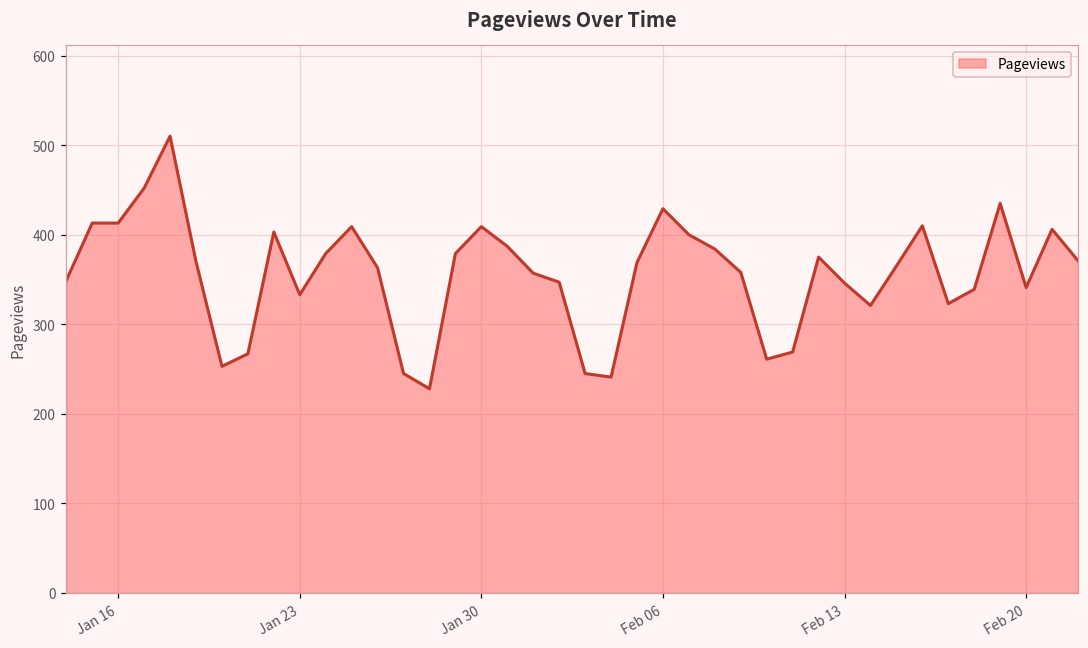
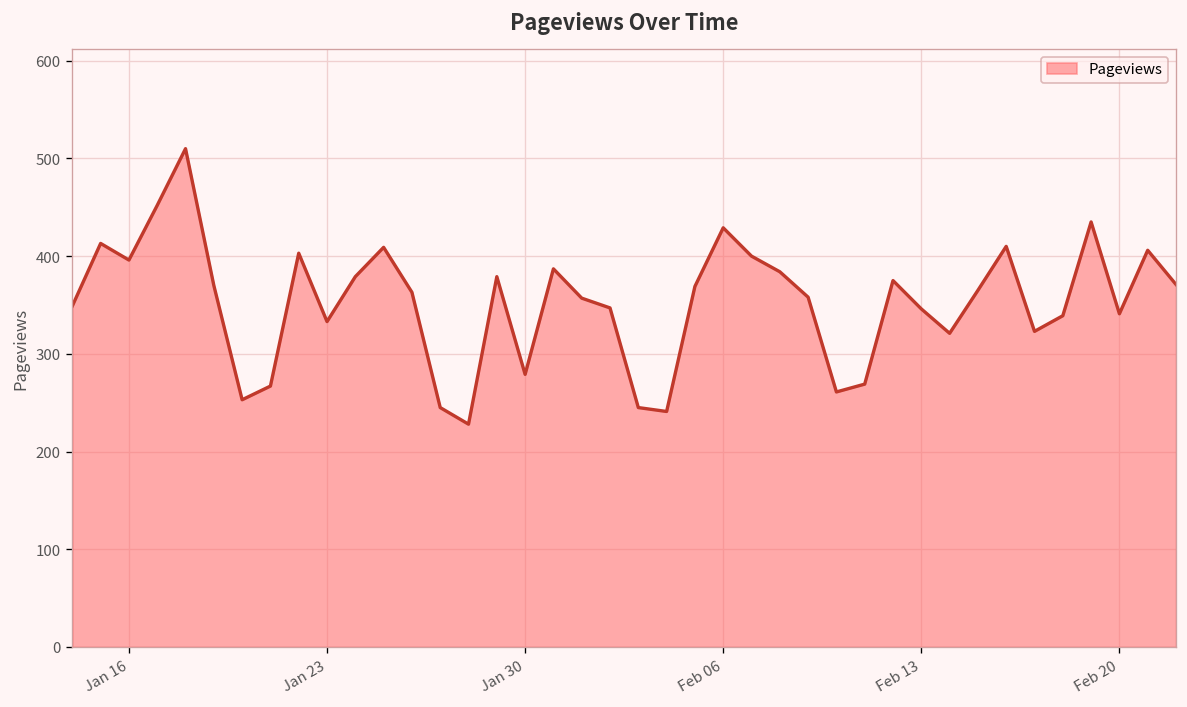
Jan 16: 410 -> 400
Jan 30: 410 -> 280
